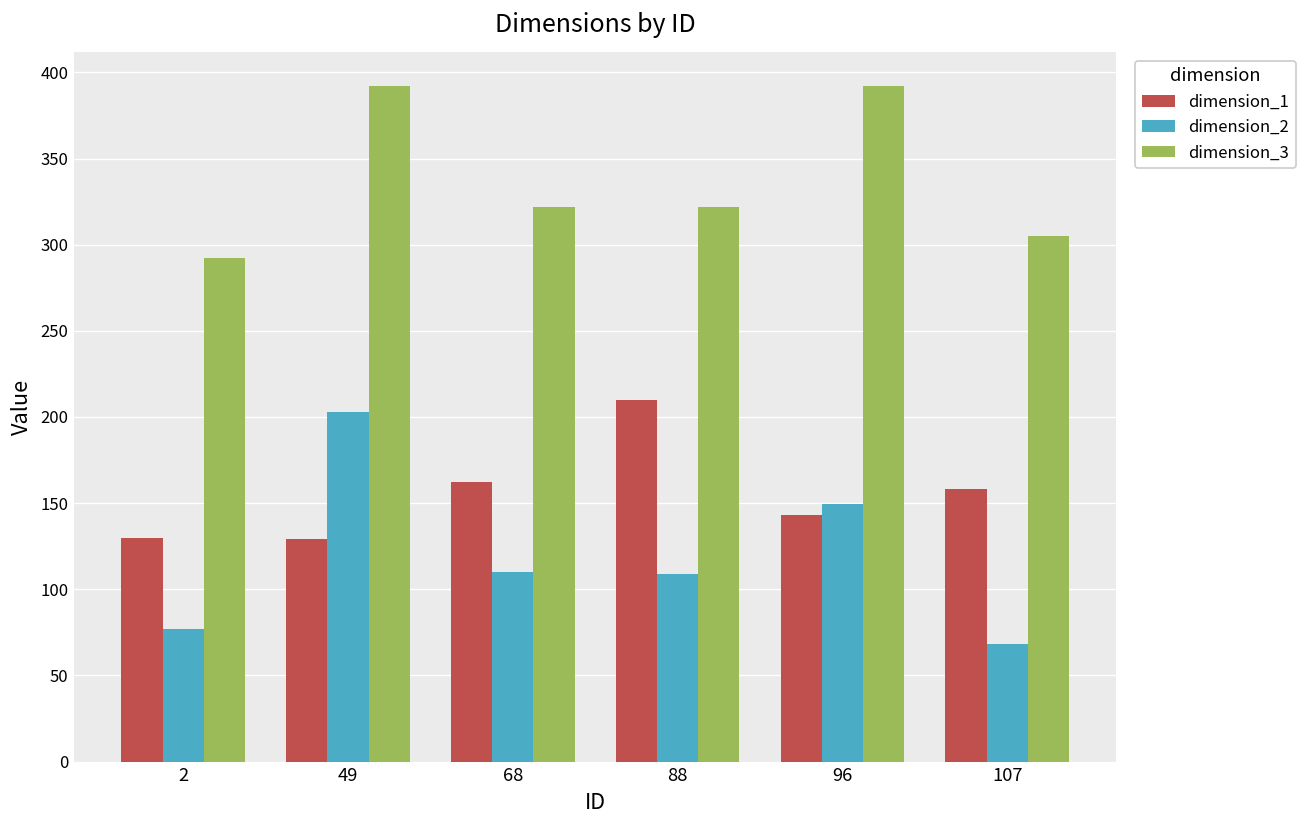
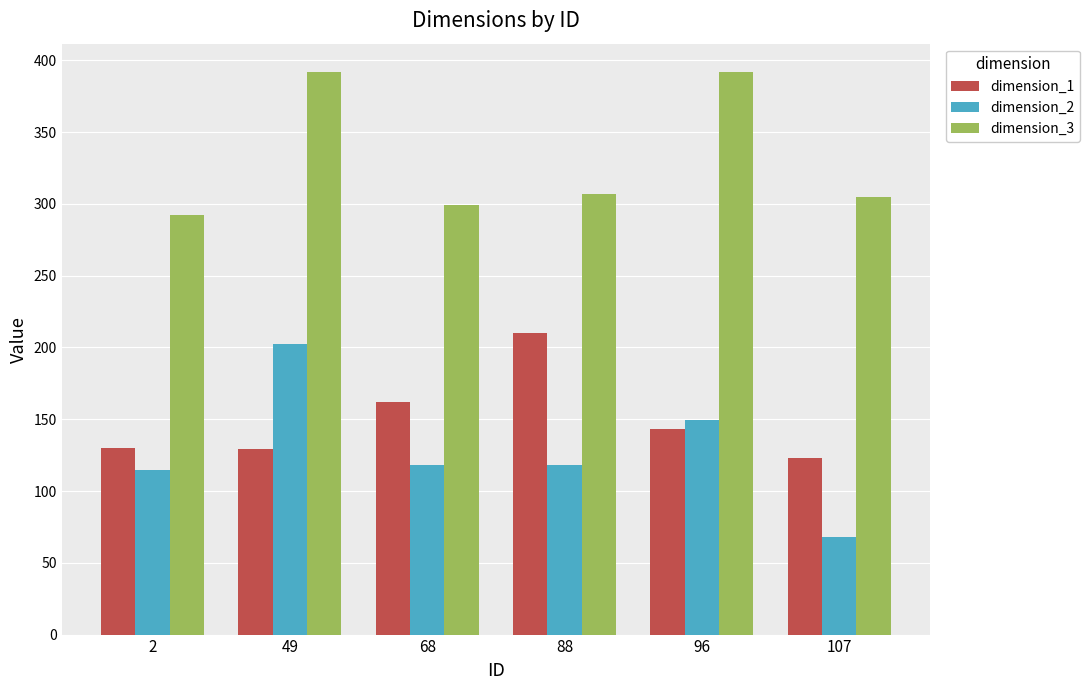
dimension_2, 2: 77 -> 115
dimension_2, 68: 110 -> 118
dimension_3, 68: 322 -> 299
dimension_2, 88: 109 -> 118
dimension_3, 88: 322 -> 307
dimension_1, 107: 158 -> 123
